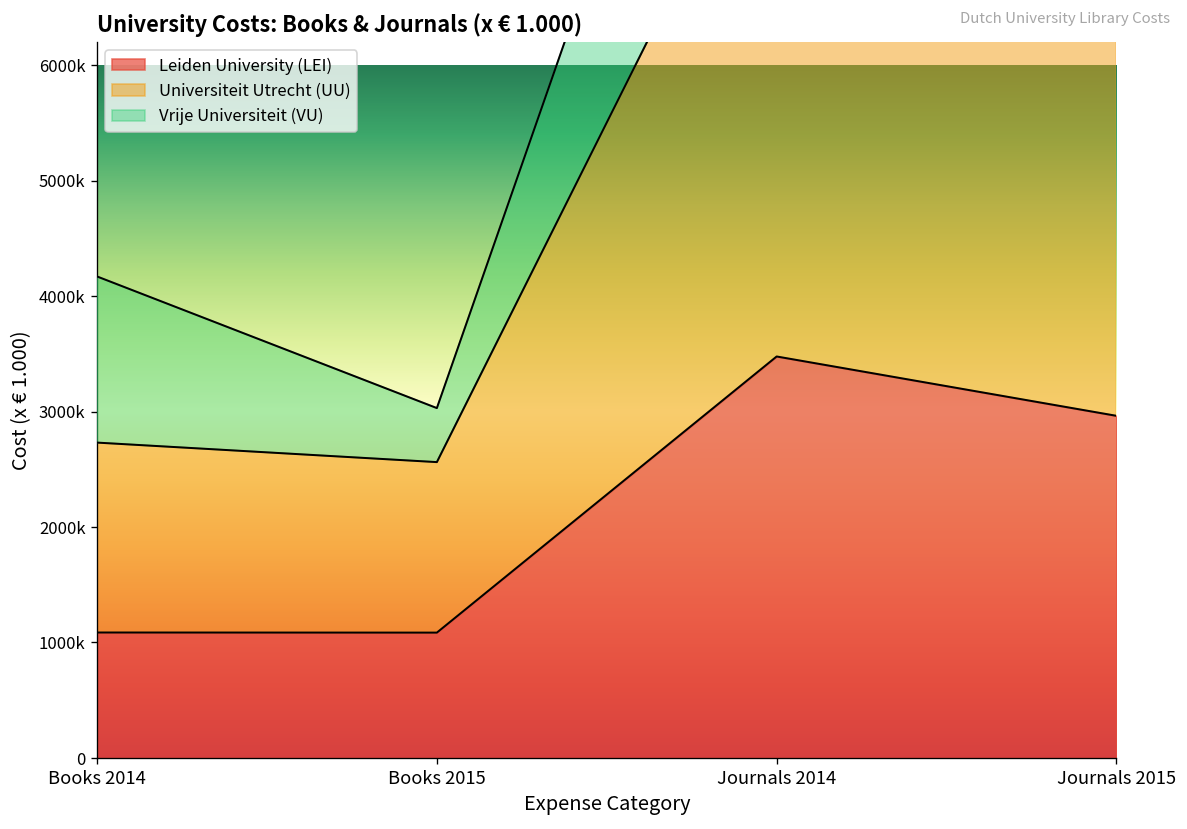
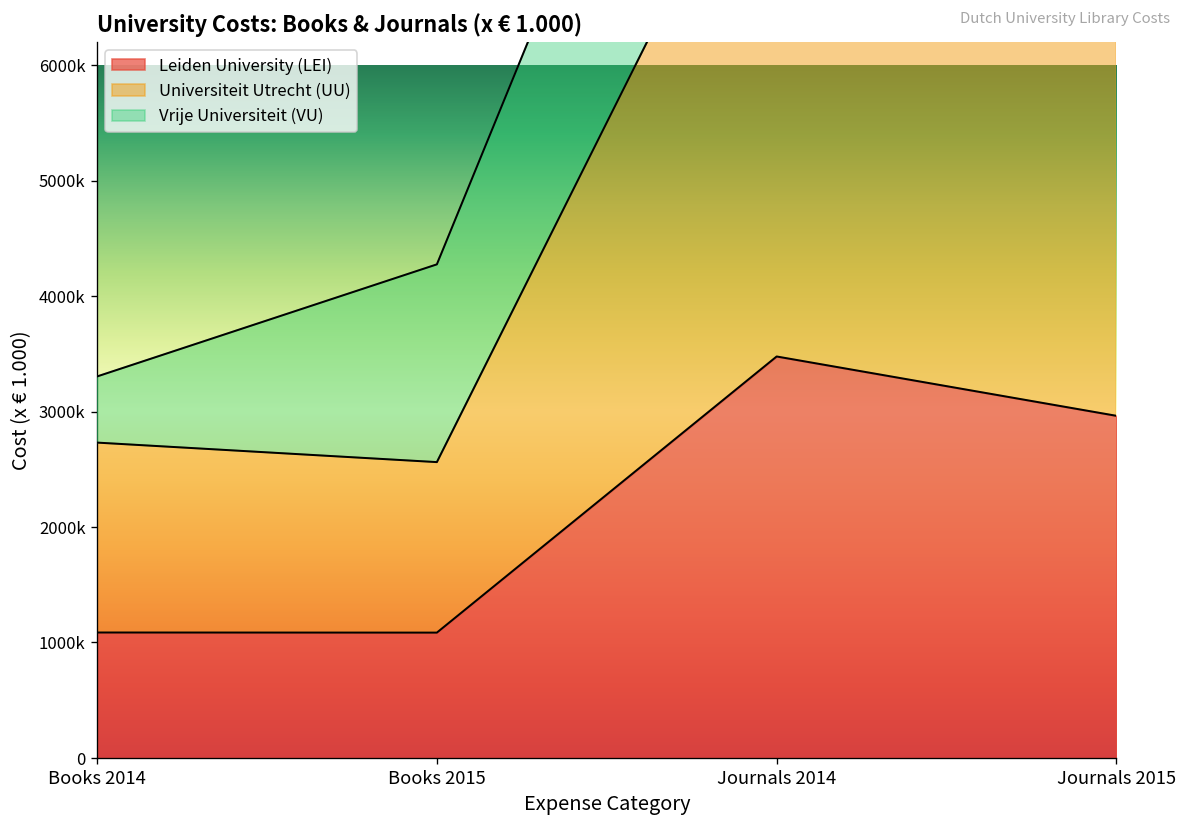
Vrije Universiteit (VU), Books 2014: 1400000 -> 600000
Vrije Universiteit (VU), Books 2015: 500000 -> 1700000
